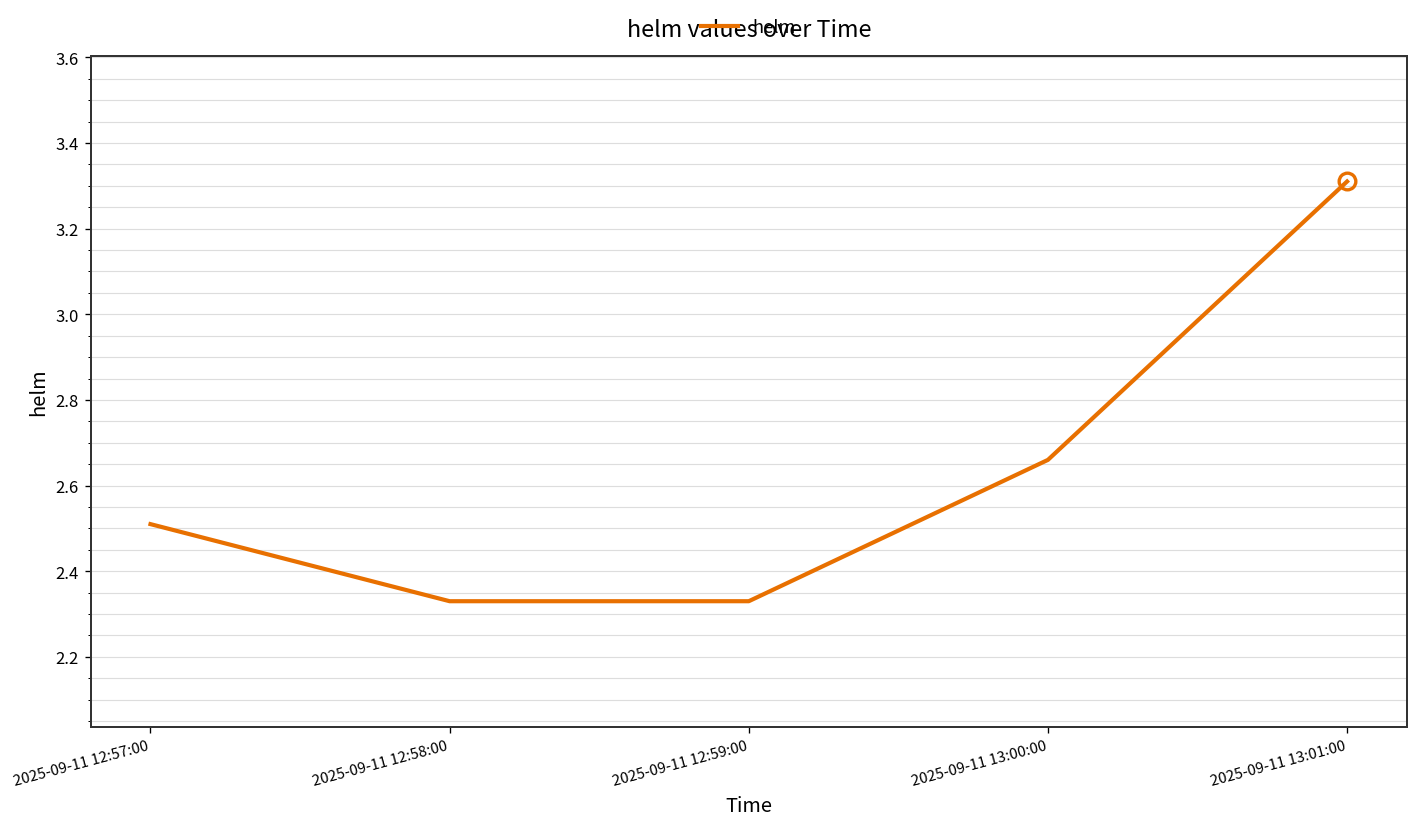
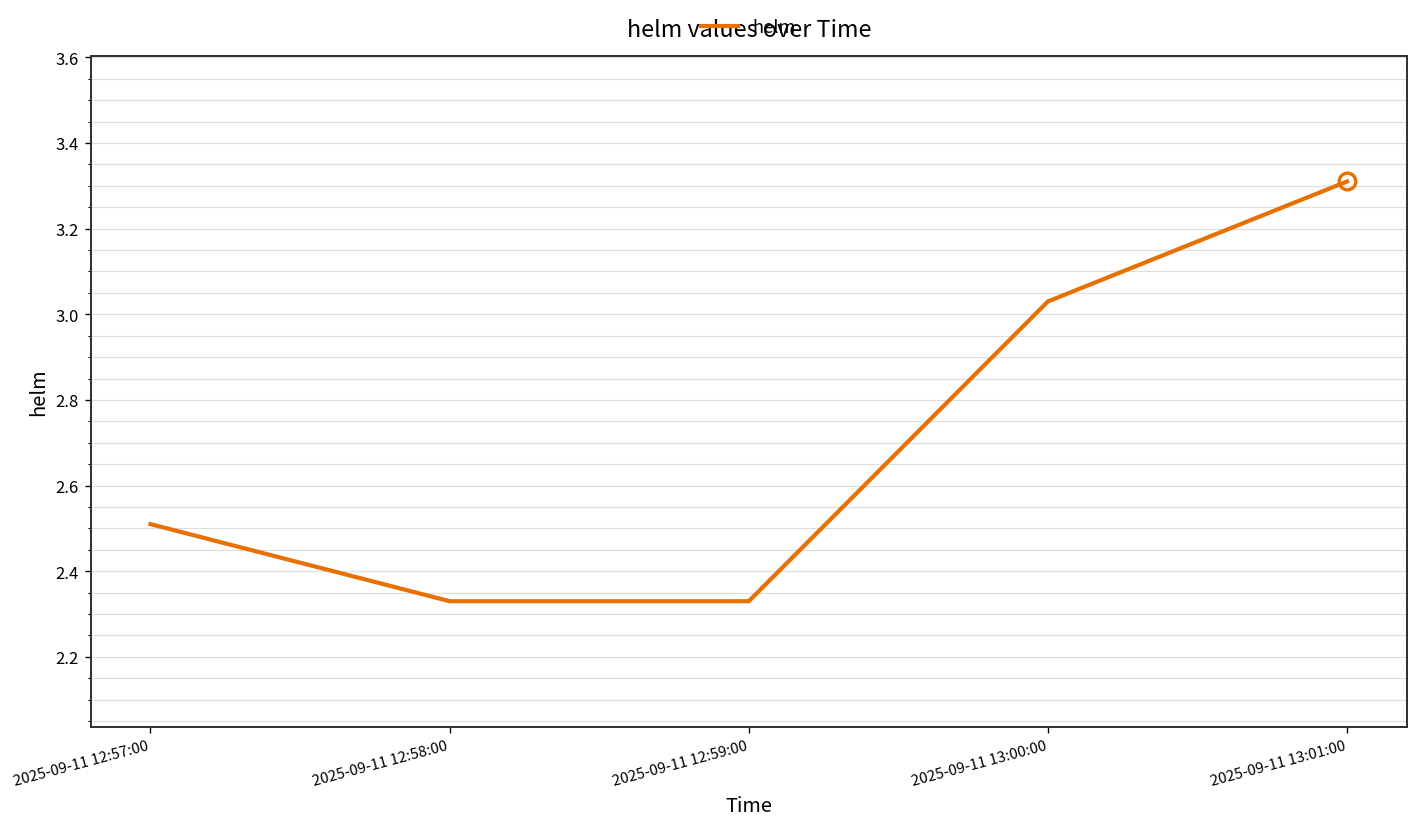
helm, 2025-09-11 13:00:00: 2.66 -> 3.03
